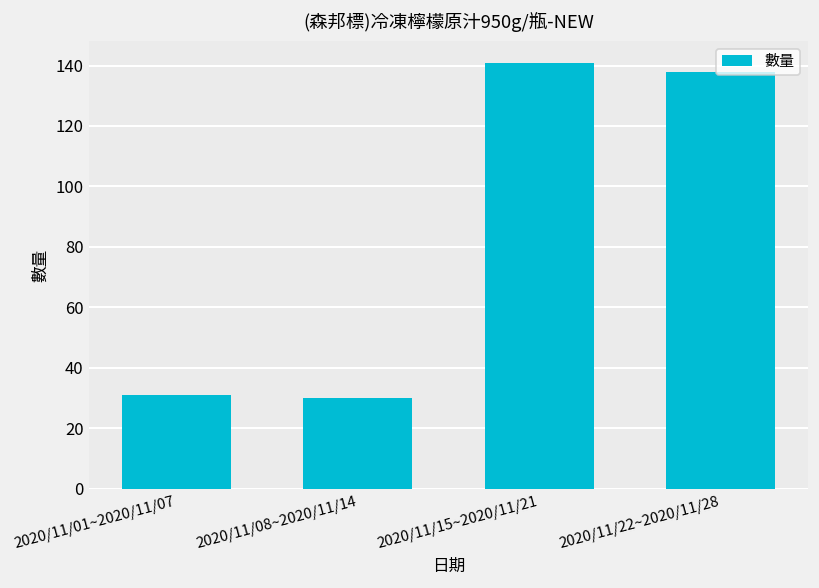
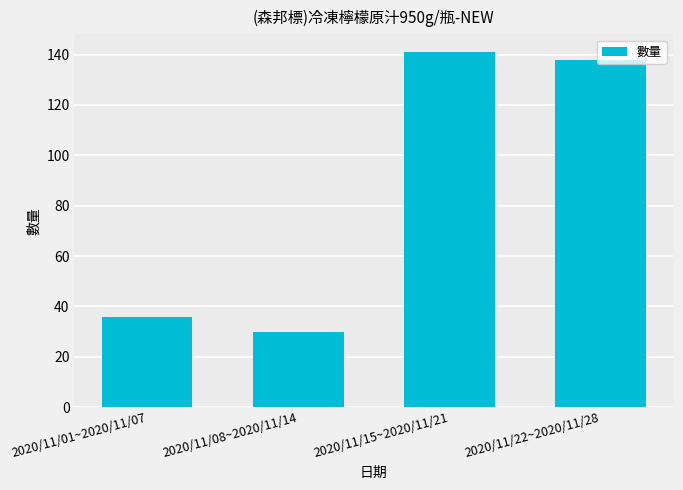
2020/11/01~2020/11/07: 31 -> 36
